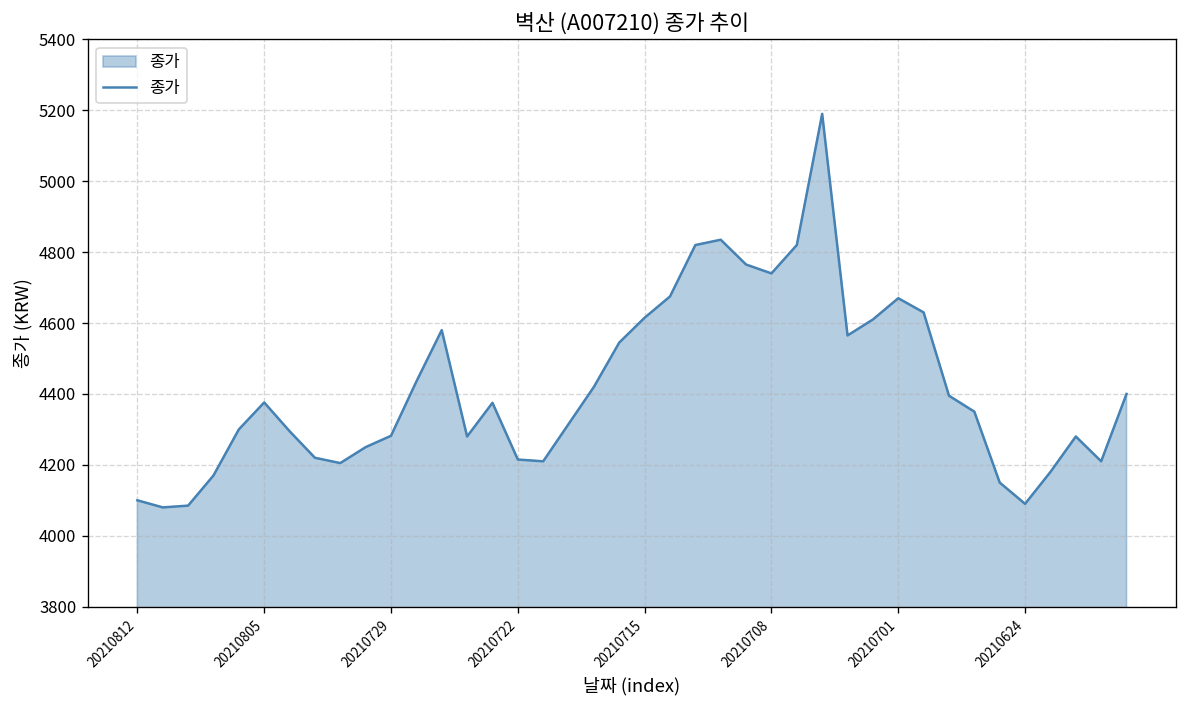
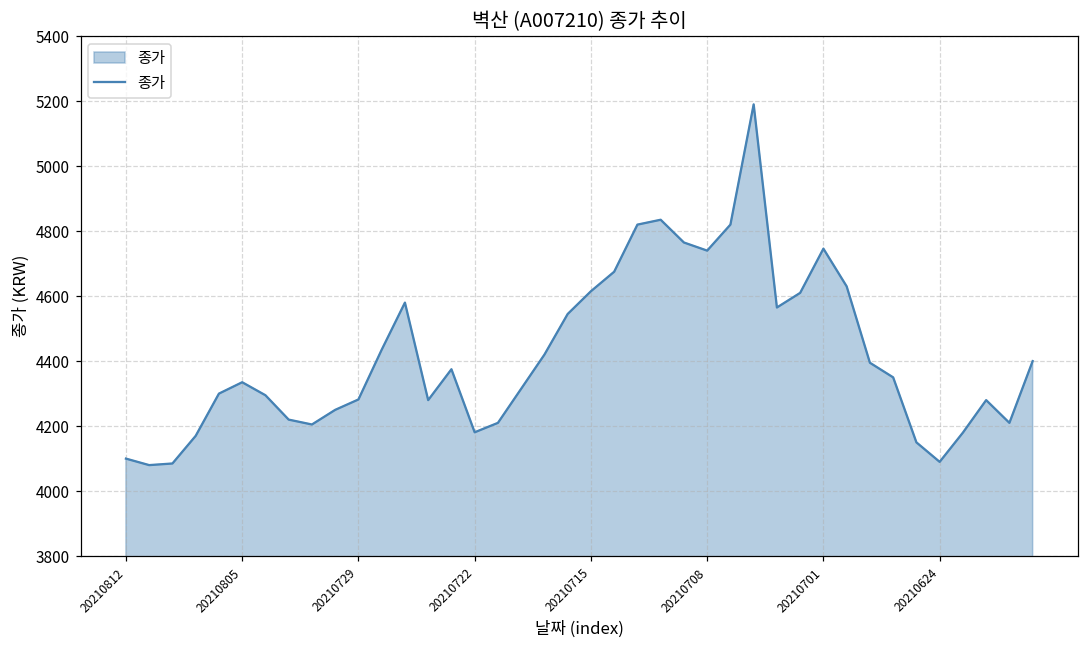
20210805: 4380 -> 4340
20210722: 4220 -> 4180
20210701: 4670 -> 4750
